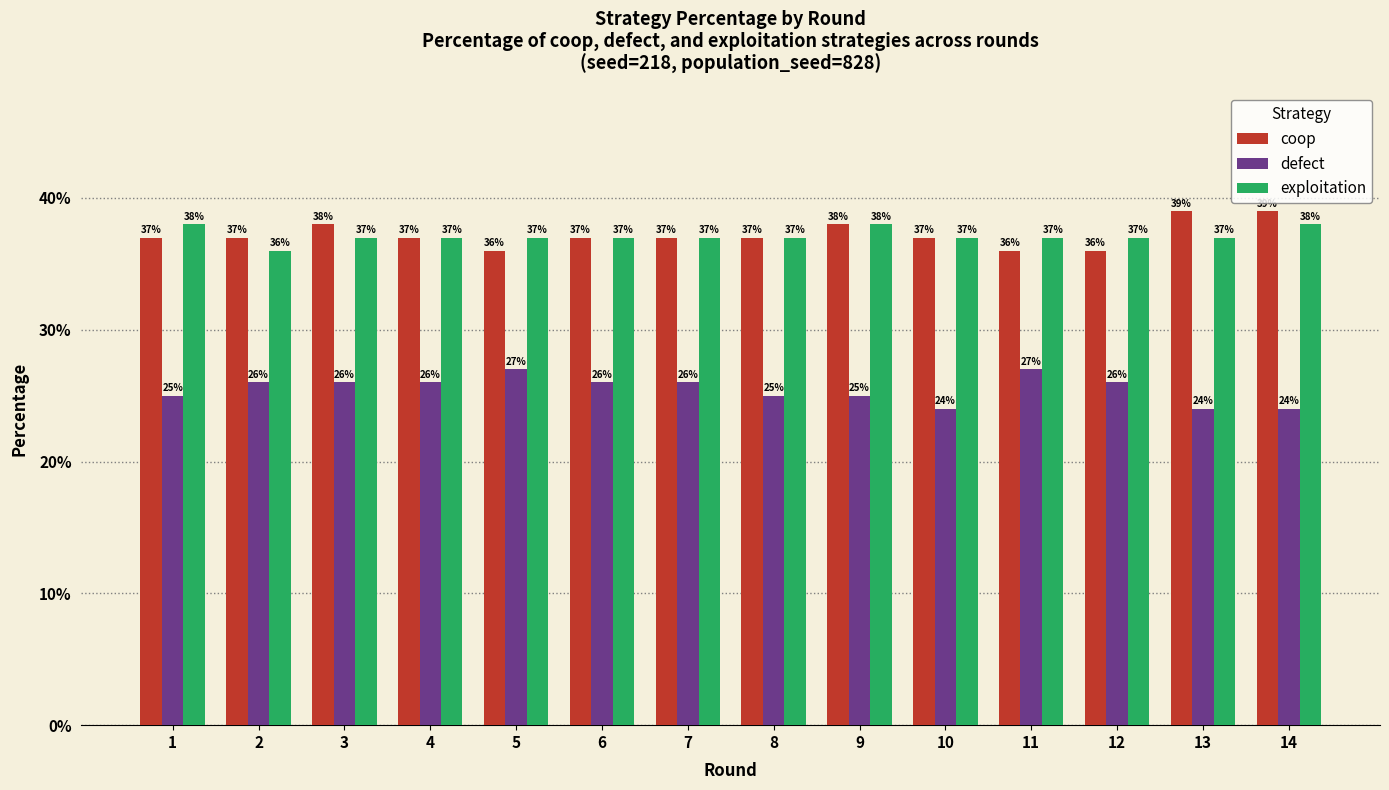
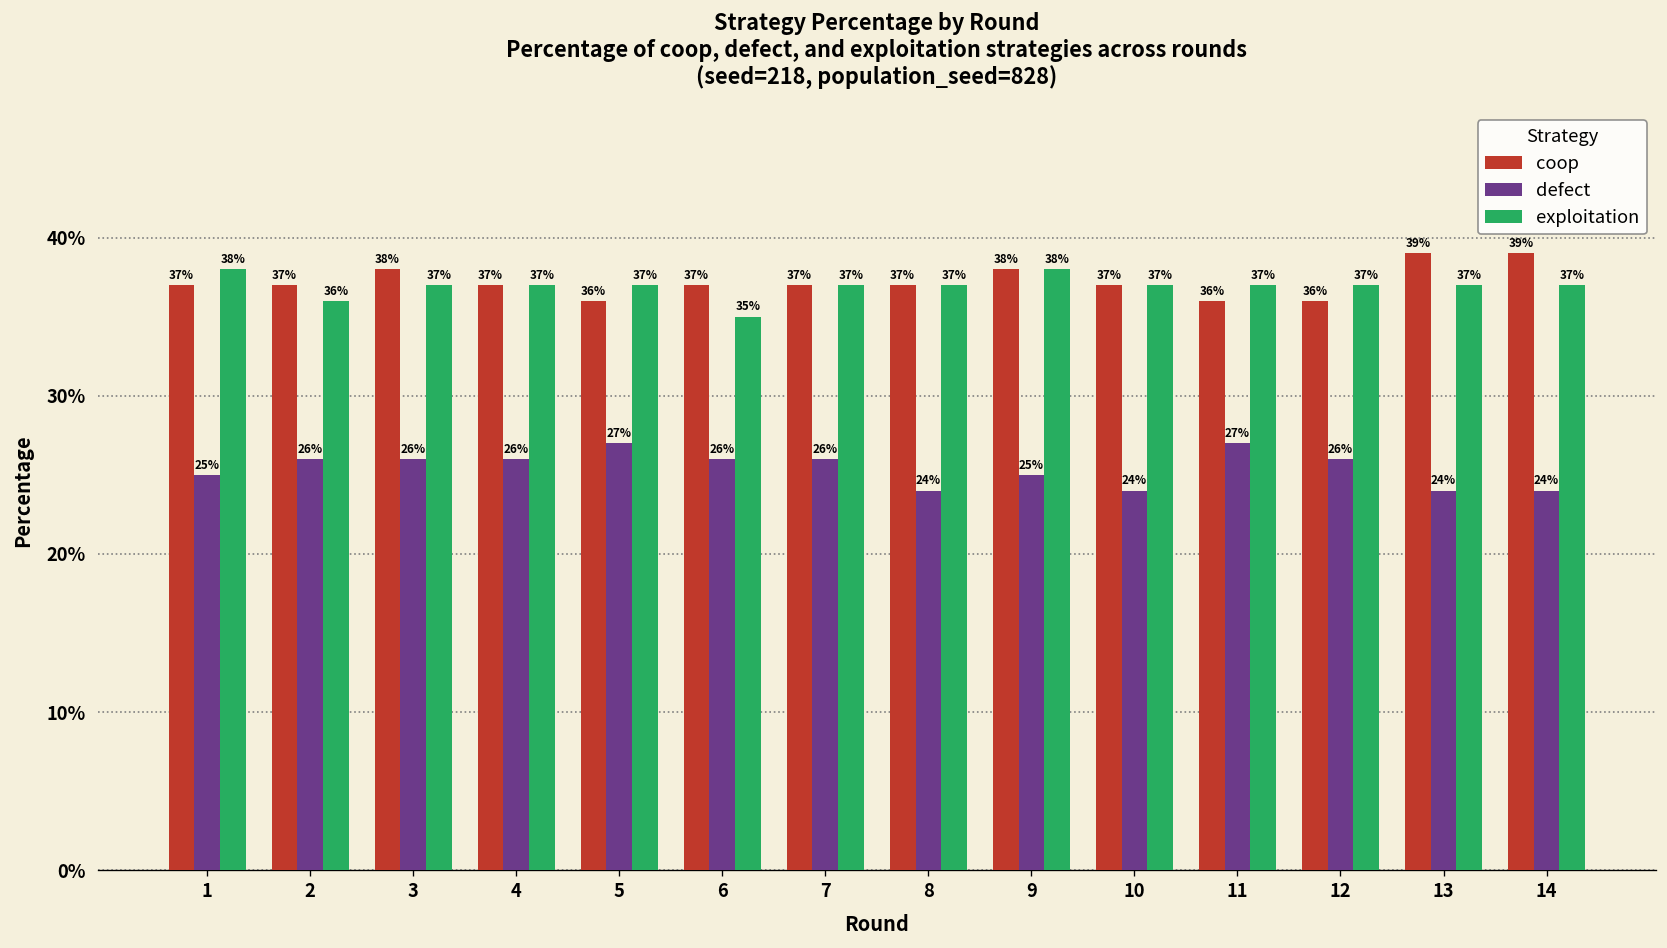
exploitation, 6: 37% -> 35%
defect, 8: 25% -> 24%
exploitation, 14: 38% -> 37%
